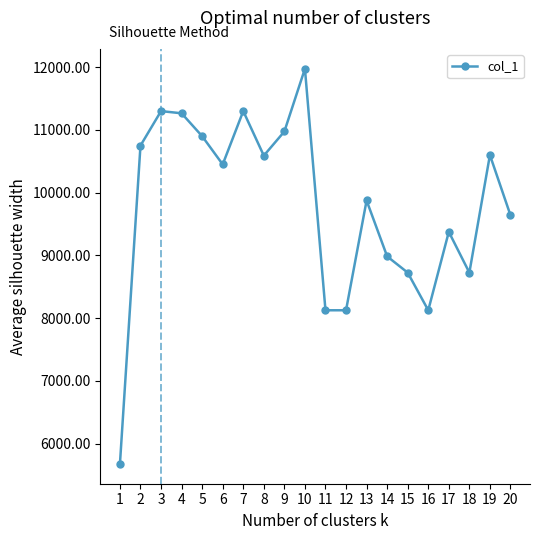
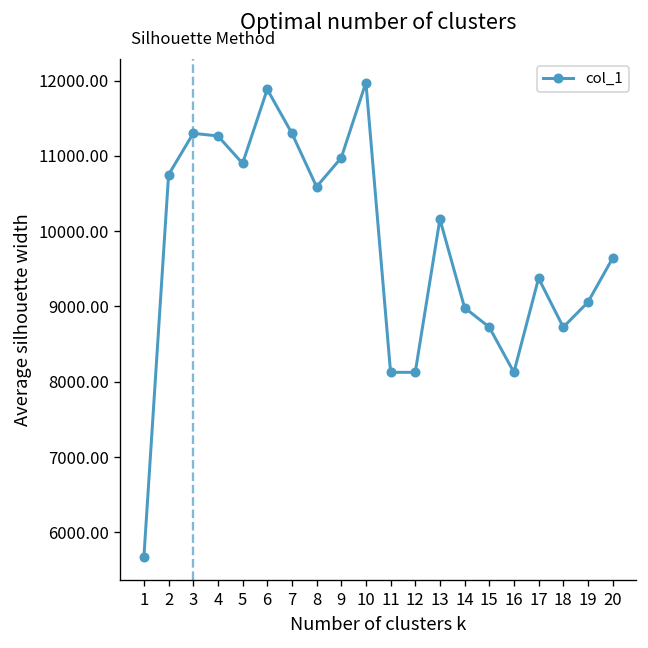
6: 10500 -> 11900
13: 9900 -> 10200
19: 10600 -> 9100
